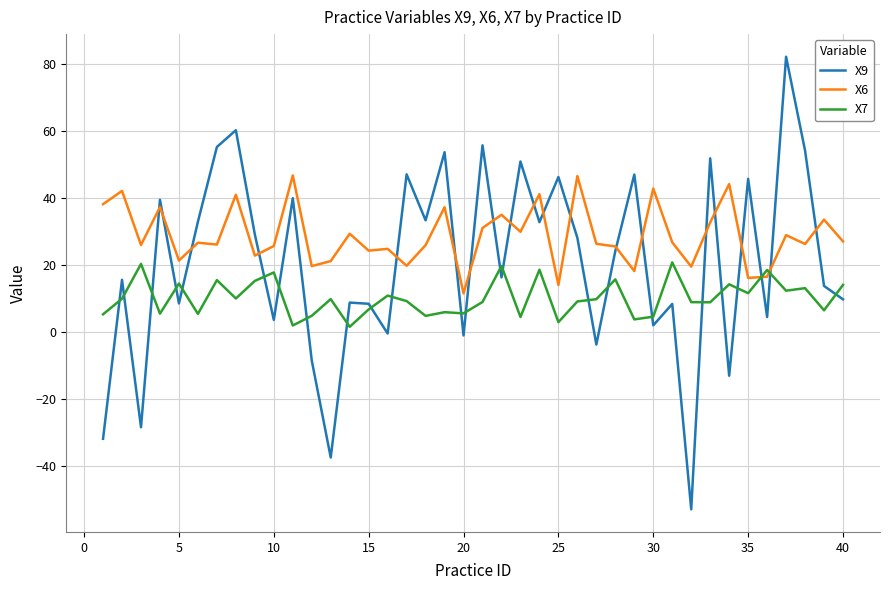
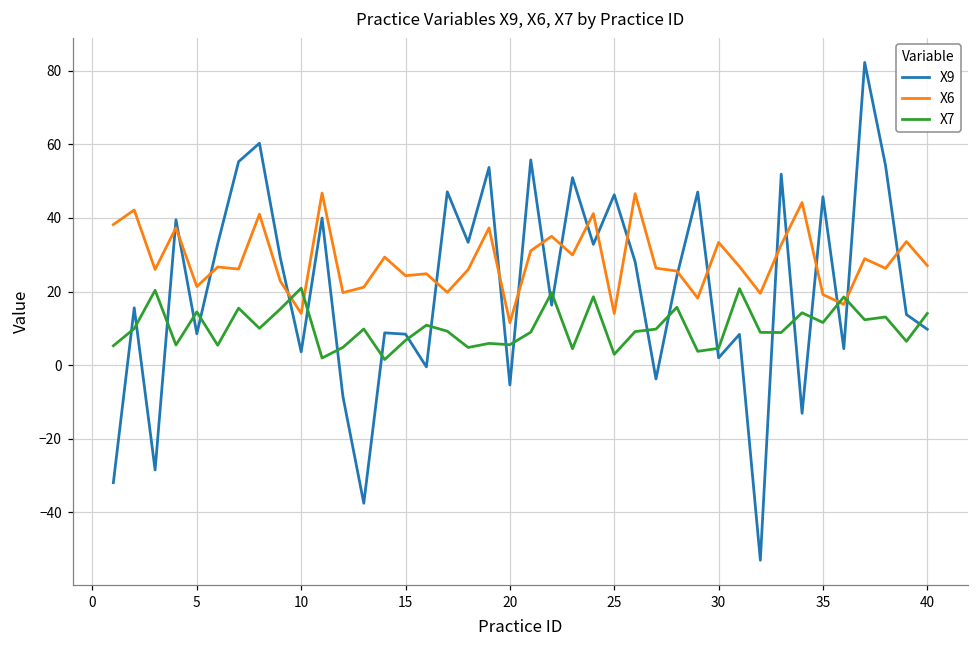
X6, 10: 26 -> 14
X7, 10: 18 -> 21
X9, 20: -1 -> -5
X6, 30: 43 -> 33
X6, 35: 16 -> 19
